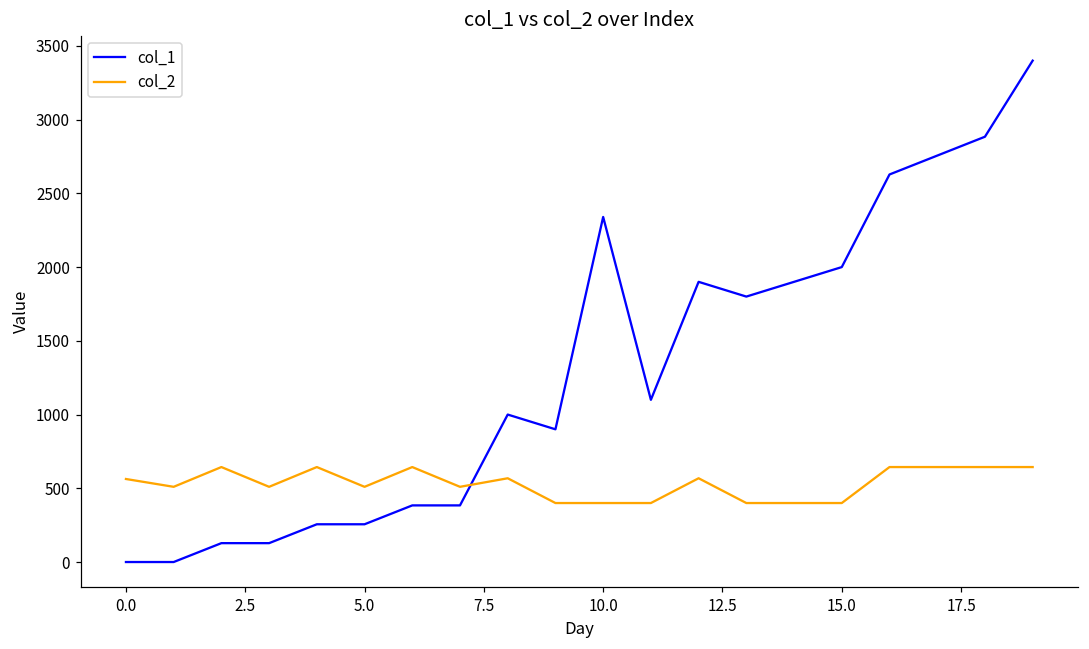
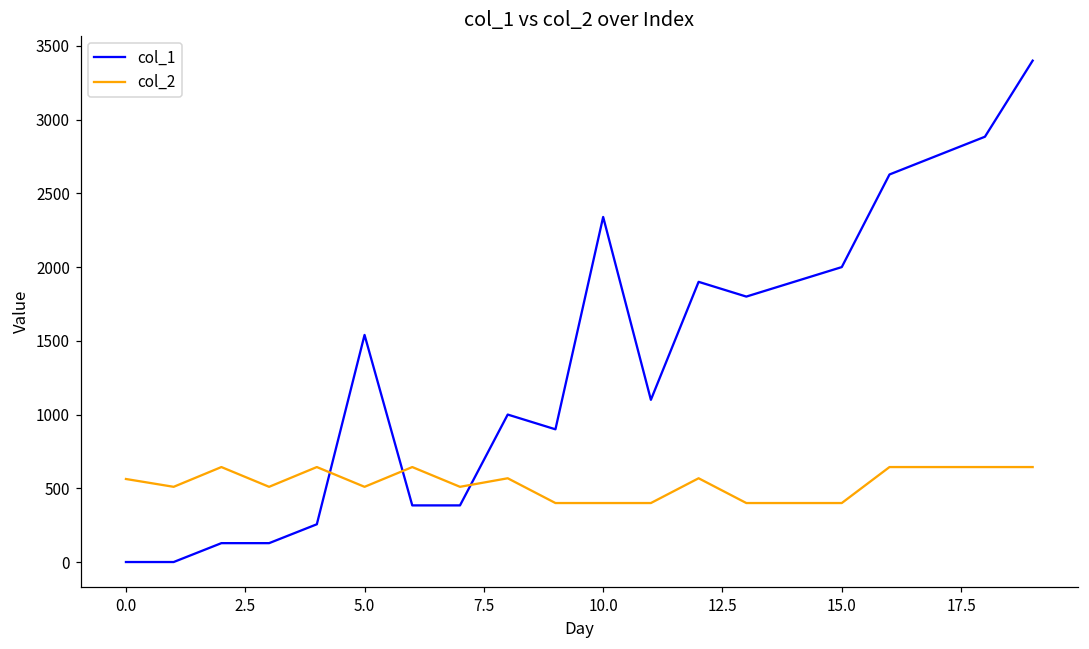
col_1, 5.0: 260 -> 1540
